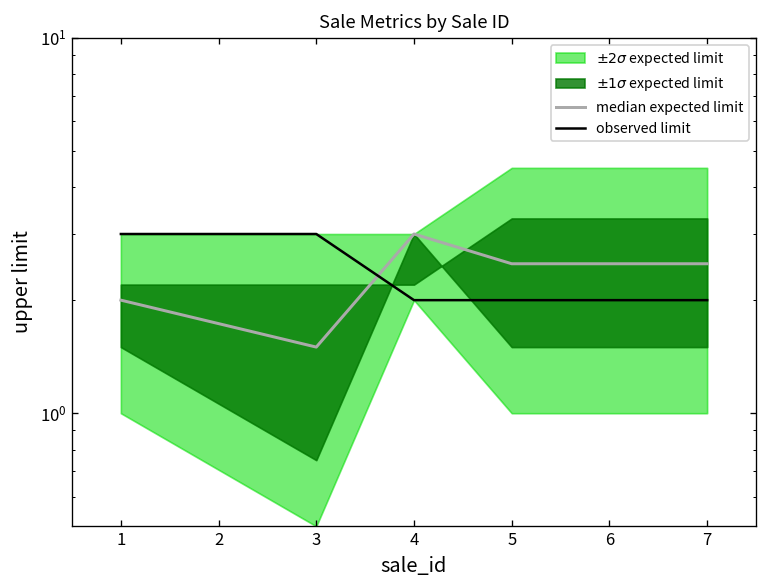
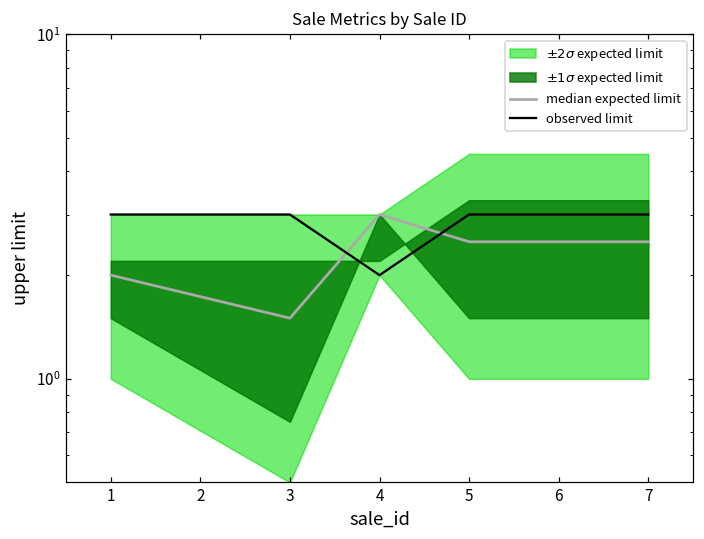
observed limit, 5: 2 -> 3
observed limit, 7: 2 -> 3
